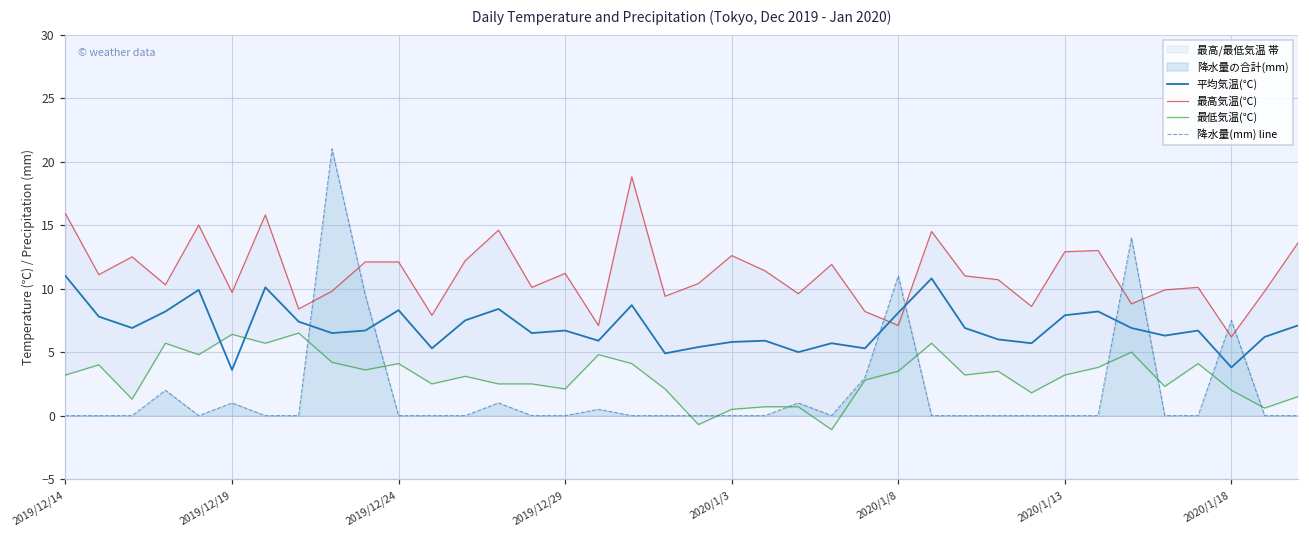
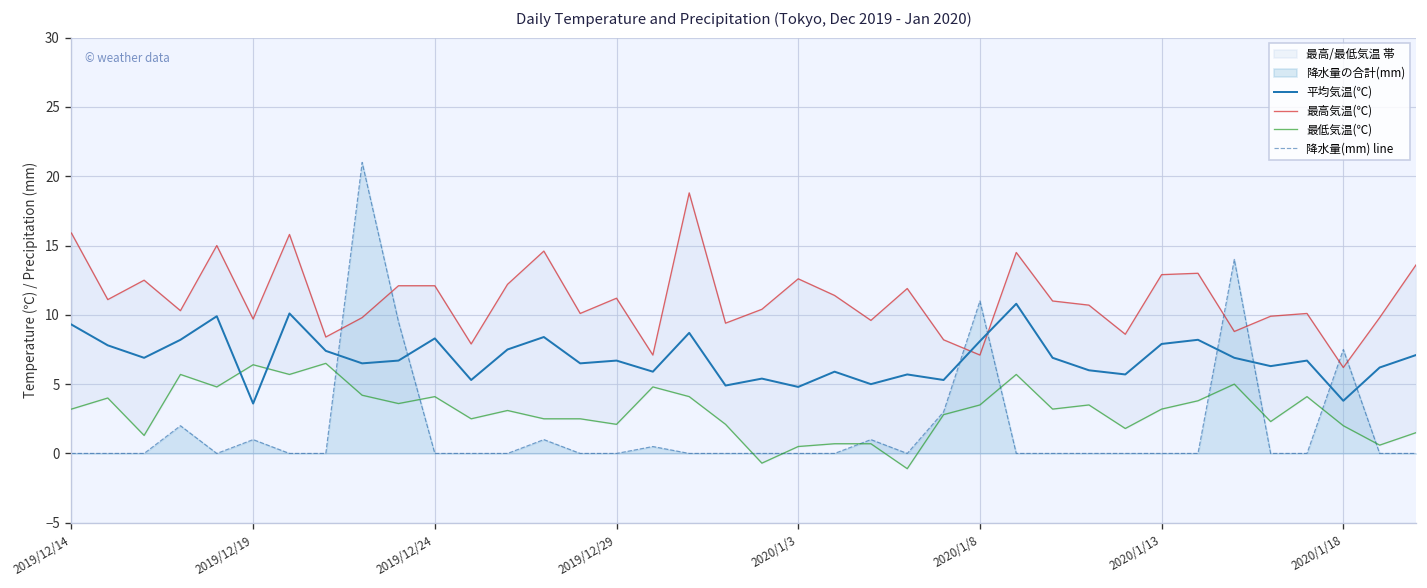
平均気温(℃), 2019/12/14: 11.0 -> 9.3
平均気温(℃), 2020/1/3: 5.8 -> 4.8
